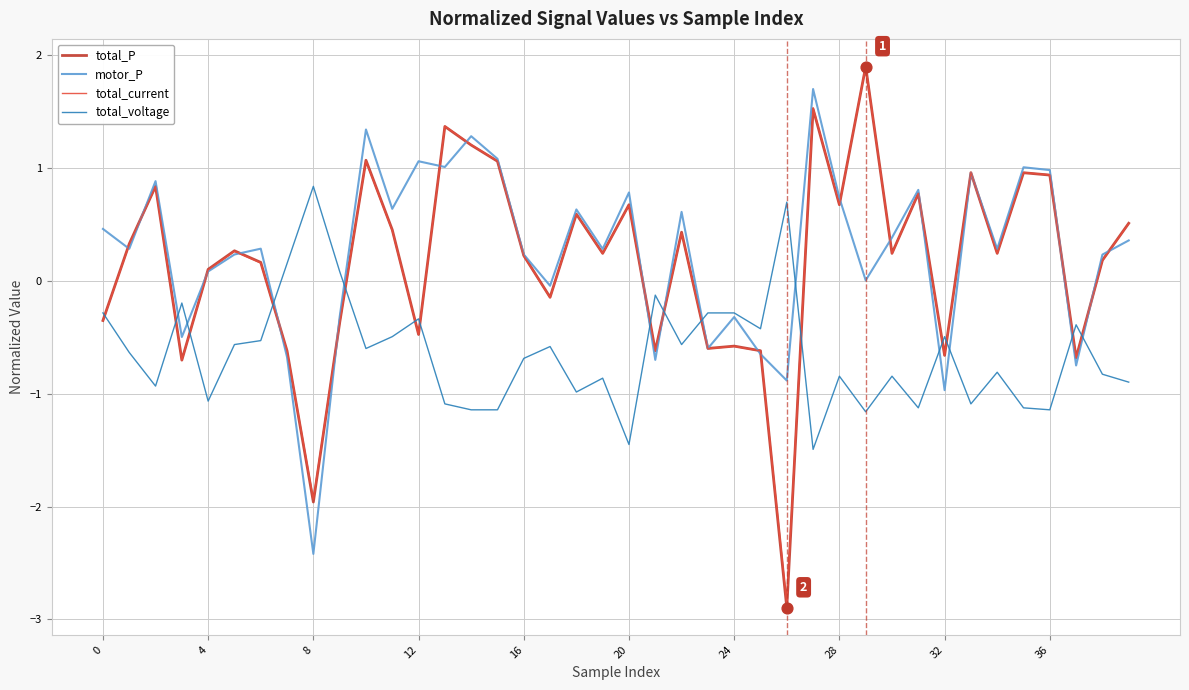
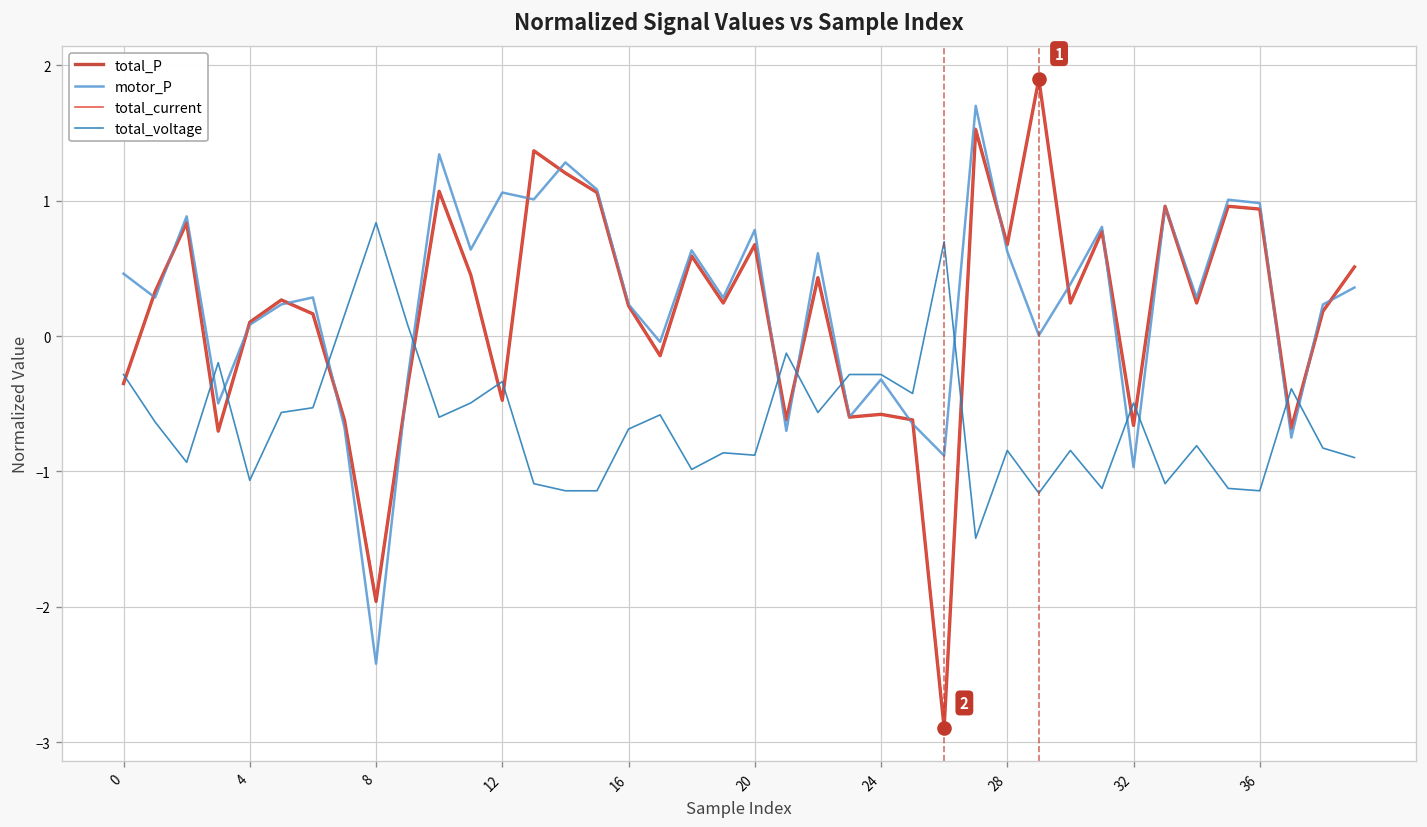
total_voltage, 20: -1.45 -> -0.88
motor_P, 28: 0.74 -> 0.62
